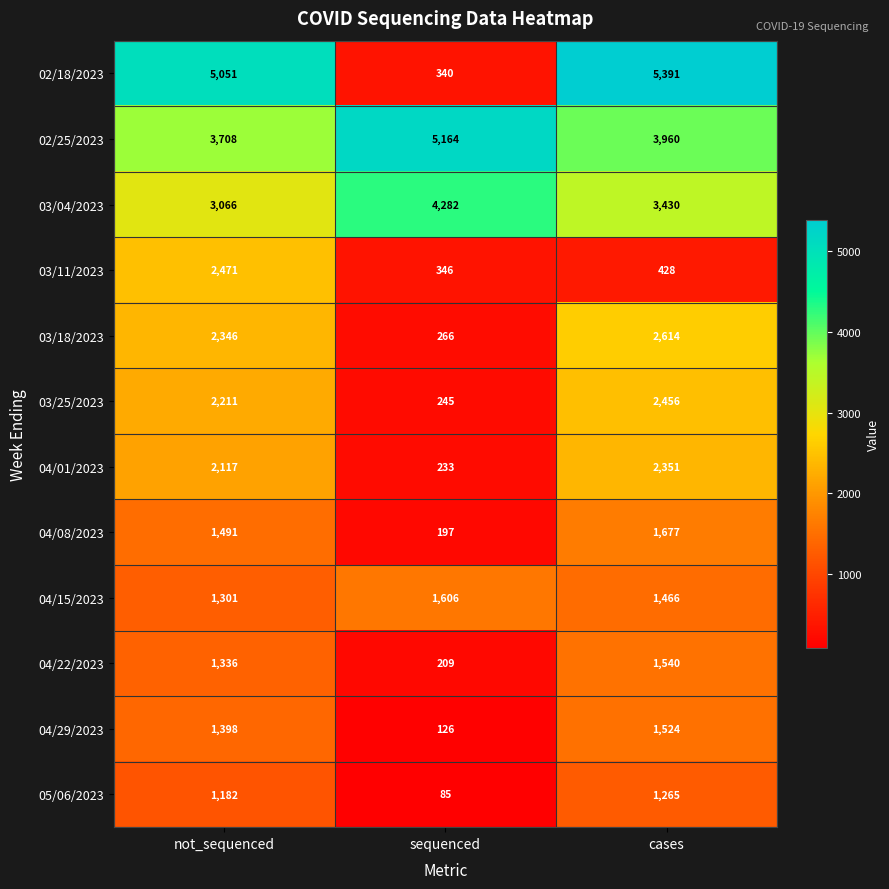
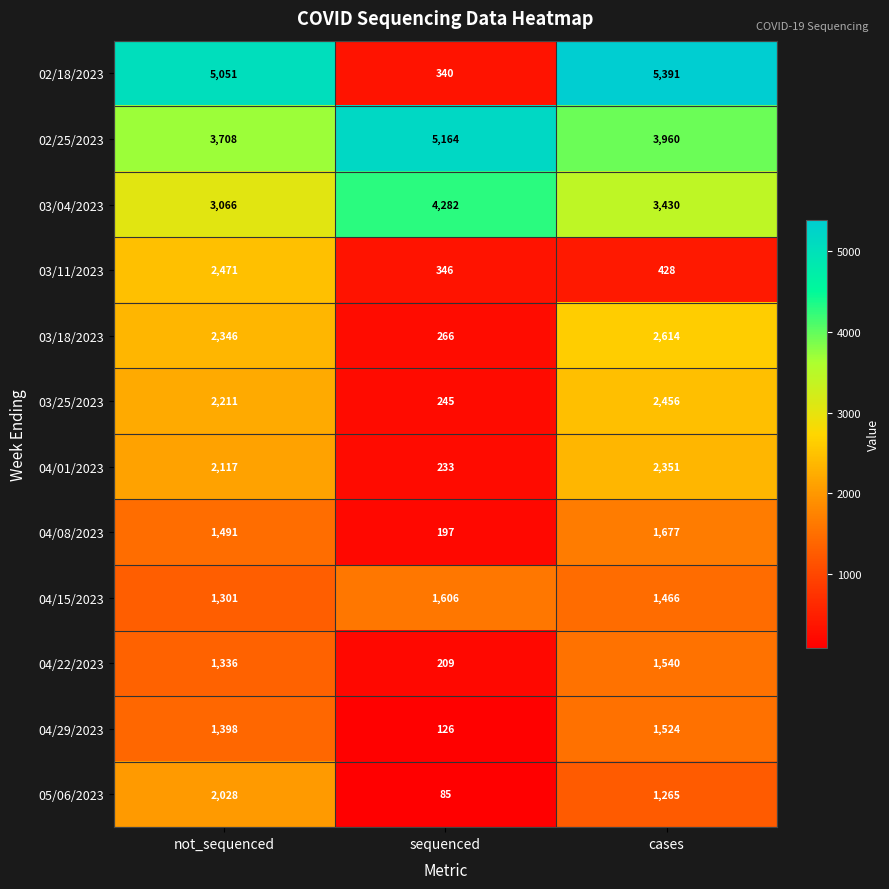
05/06/2023, not_sequenced: 1,182 -> 2,028
